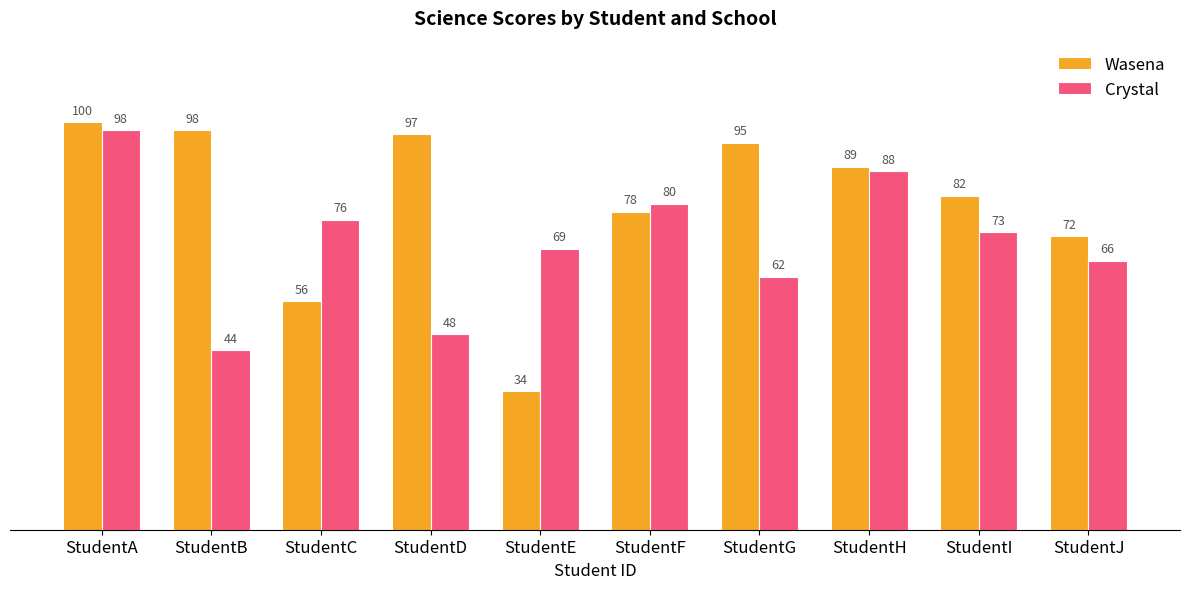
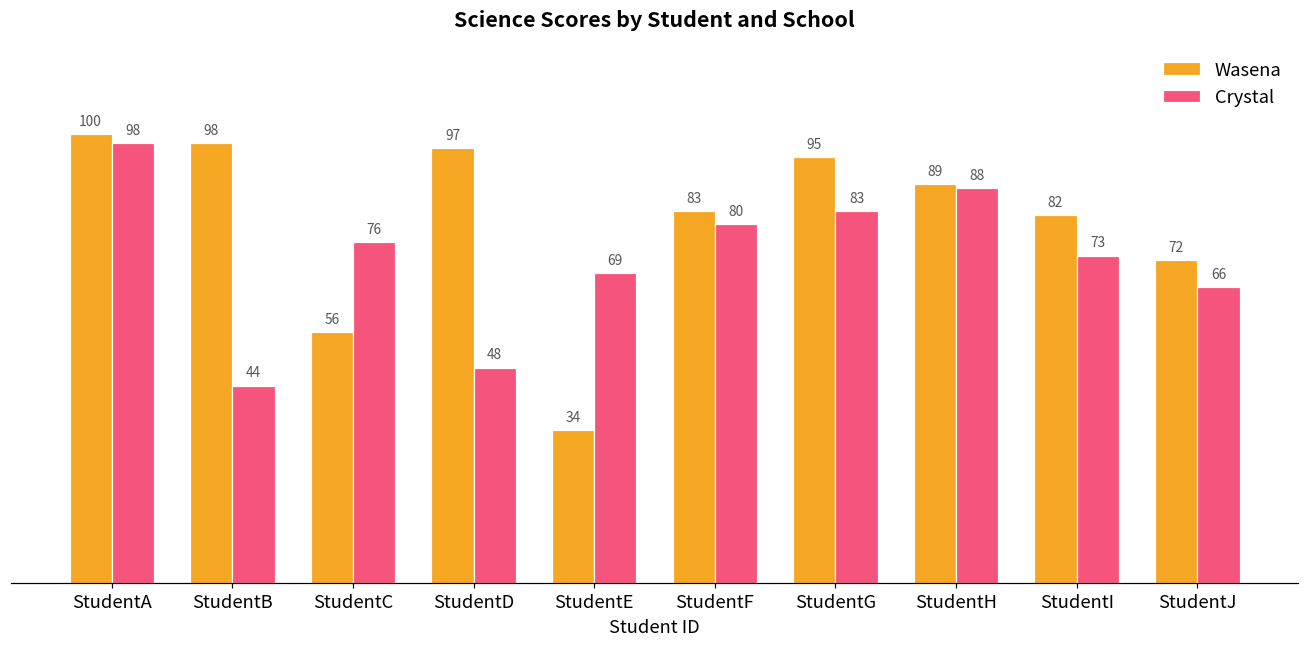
Wasena, StudentF: 78 -> 83
Crystal, StudentG: 62 -> 83
